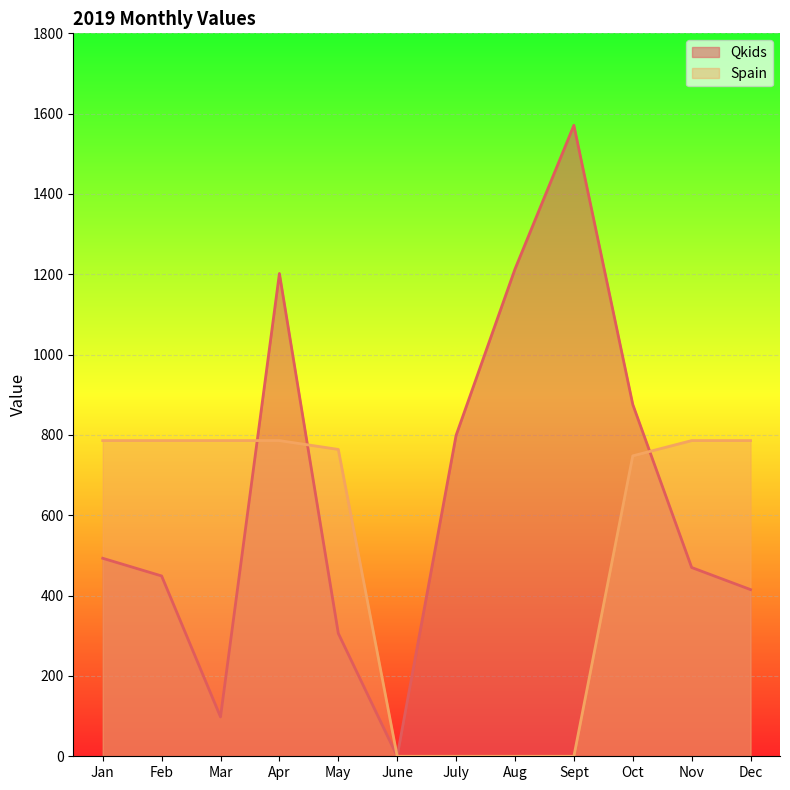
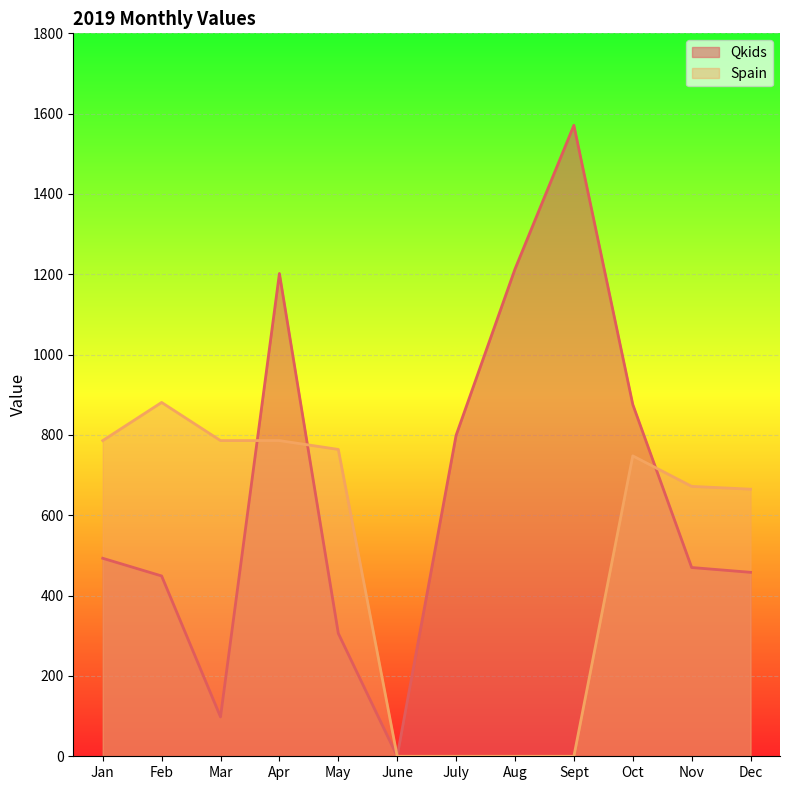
Spain, Feb: 790 -> 880
Spain, Nov: 790 -> 670
Qkids, Dec: 420 -> 460
Spain, Dec: 790 -> 670
